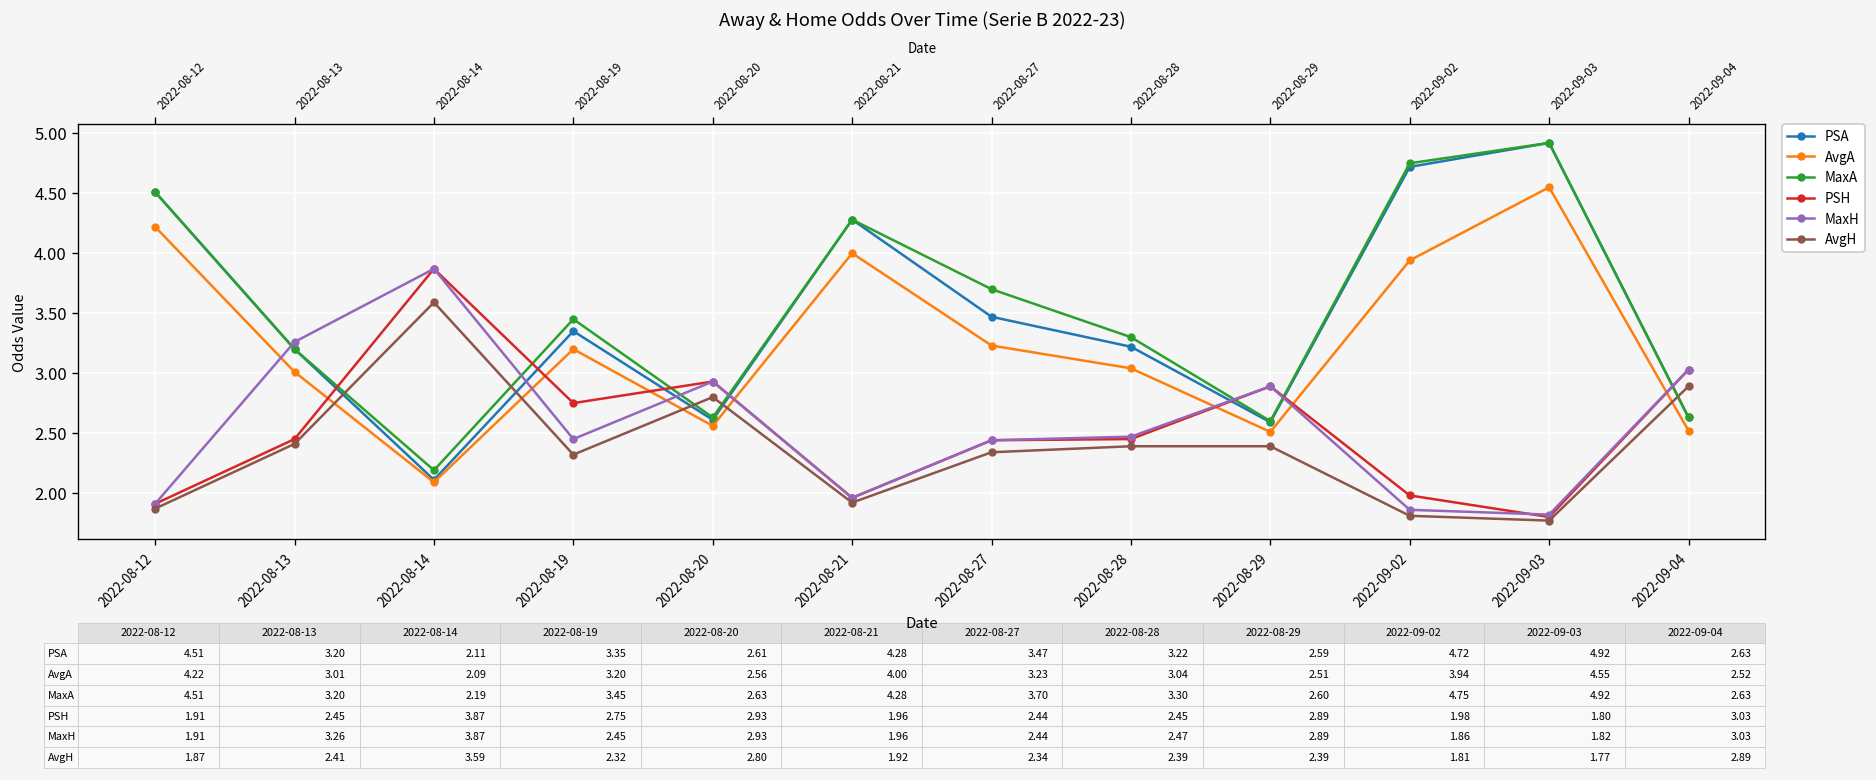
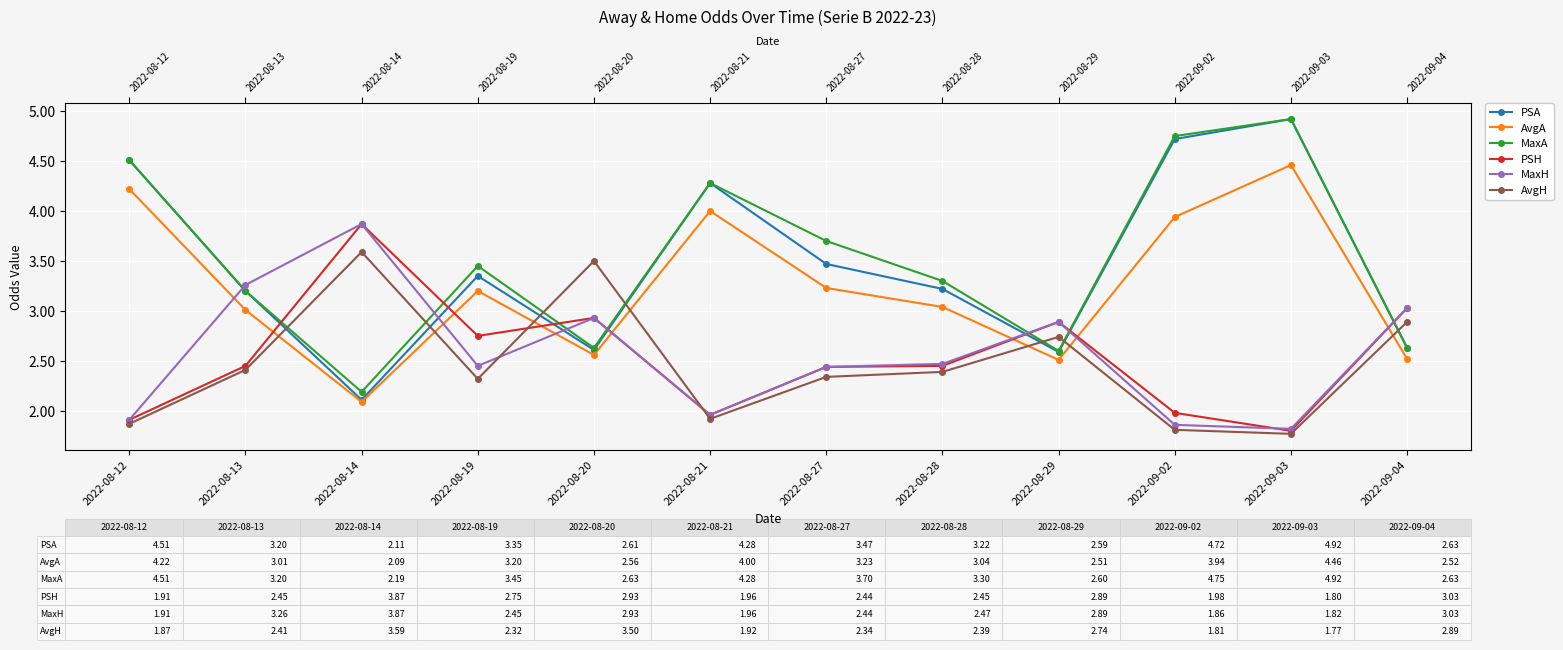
AvgH, 2022-08-20: 2.80 -> 3.50
AvgH, 2022-08-29: 2.39 -> 2.74
AvgA, 2022-09-03: 4.55 -> 4.46
